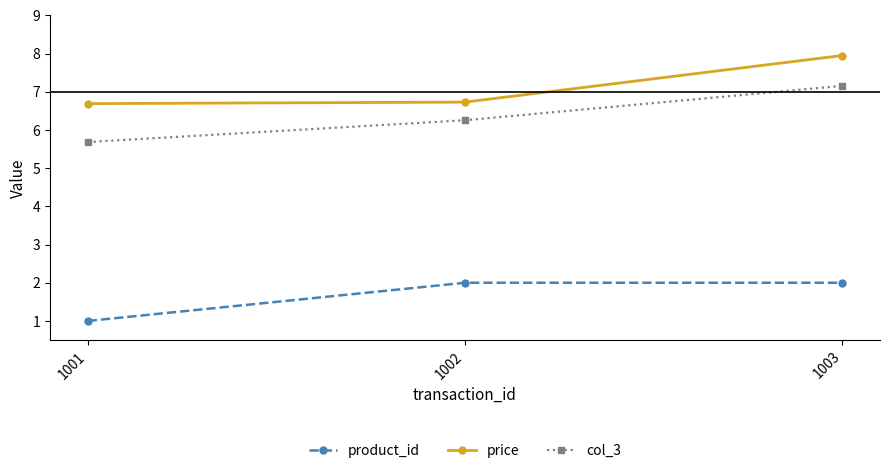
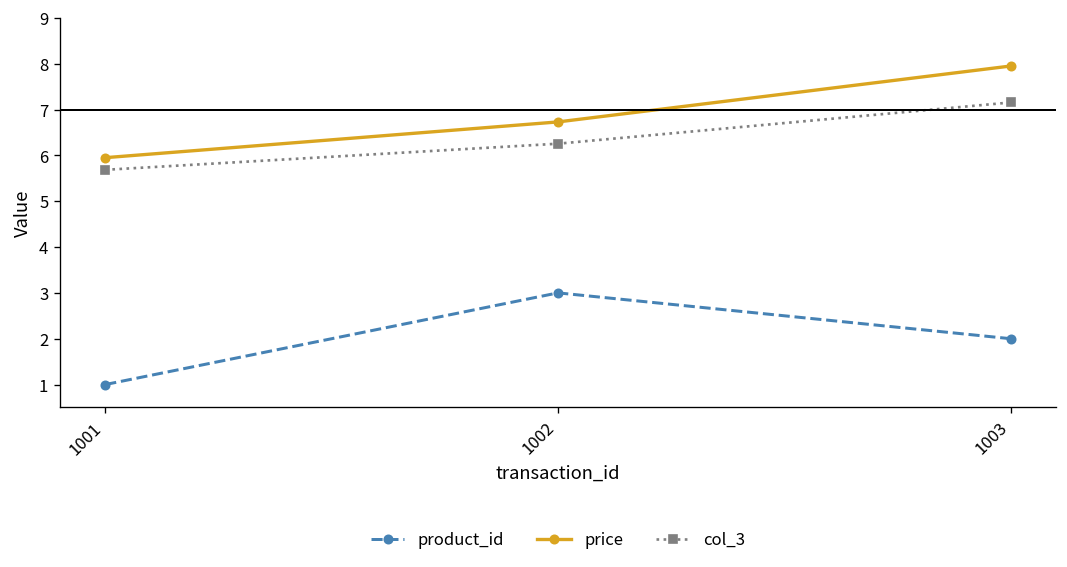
price, 1001: 6.7 -> 6.0
product_id, 1002: 2 -> 3
